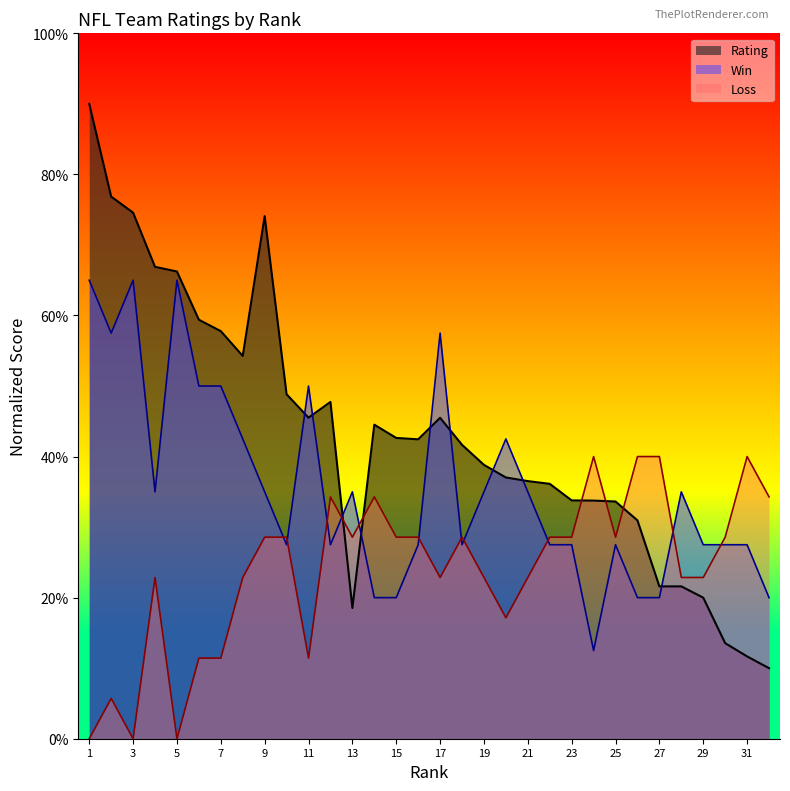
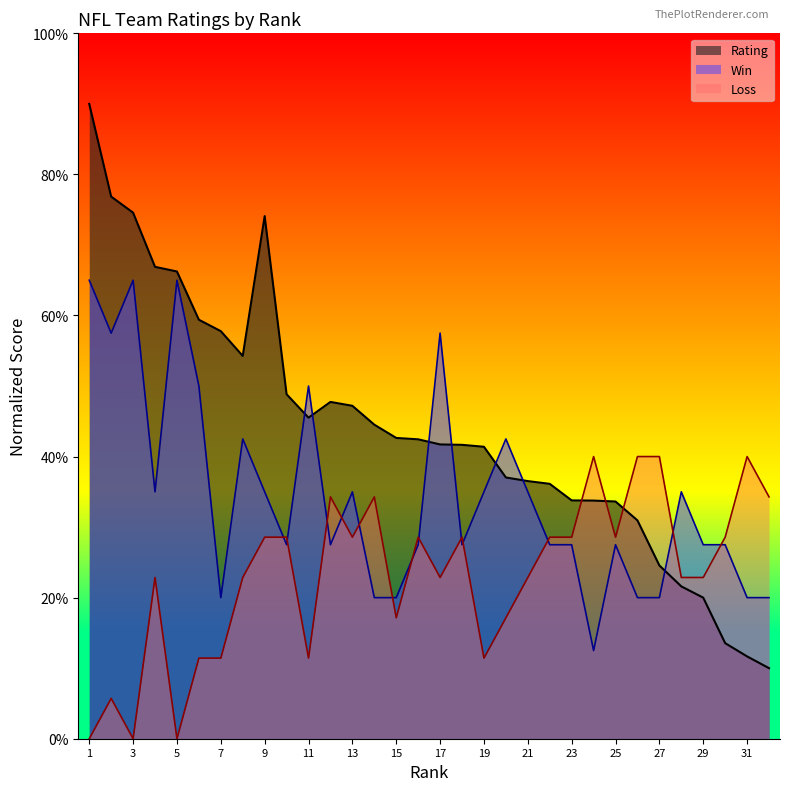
Win, 7: 50% -> 20%
Rating, 13: 19% -> 47%
Loss, 15: 29% -> 17%
Rating, 17: 45% -> 42%
Rating, 19: 39% -> 41%
Loss, 19: 23% -> 11%
Rating, 27: 22% -> 25%
Win, 31: 28% -> 20%
